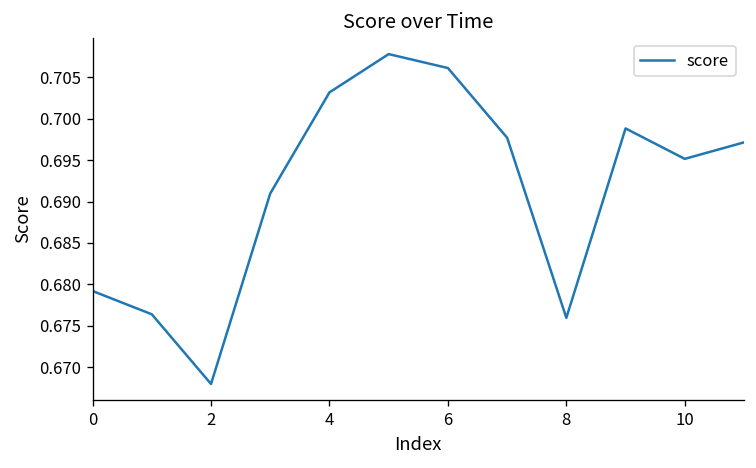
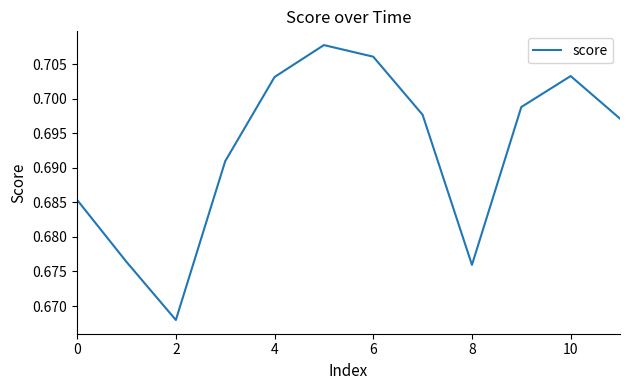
0: 0.679 -> 0.685
10: 0.695 -> 0.703
